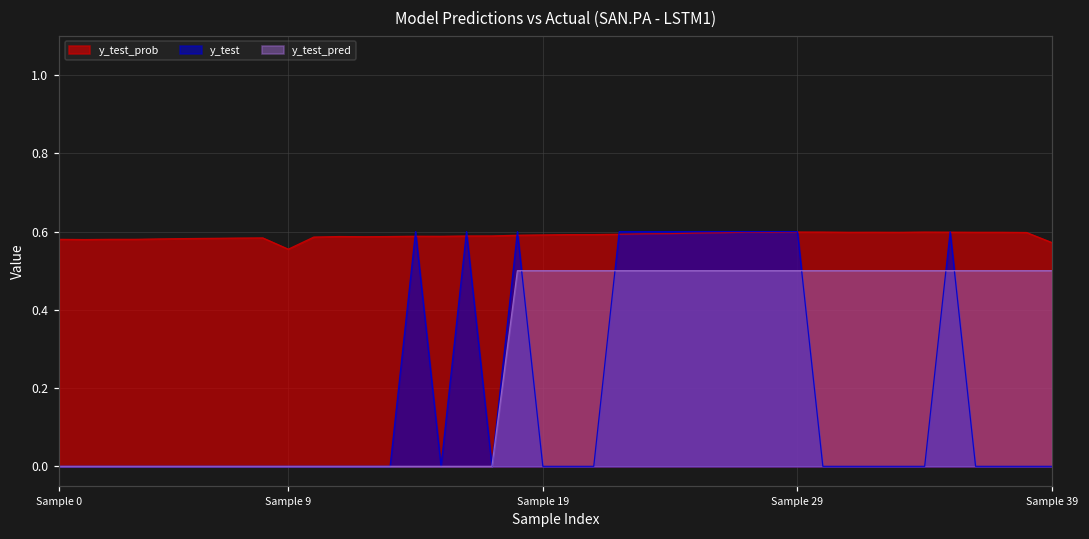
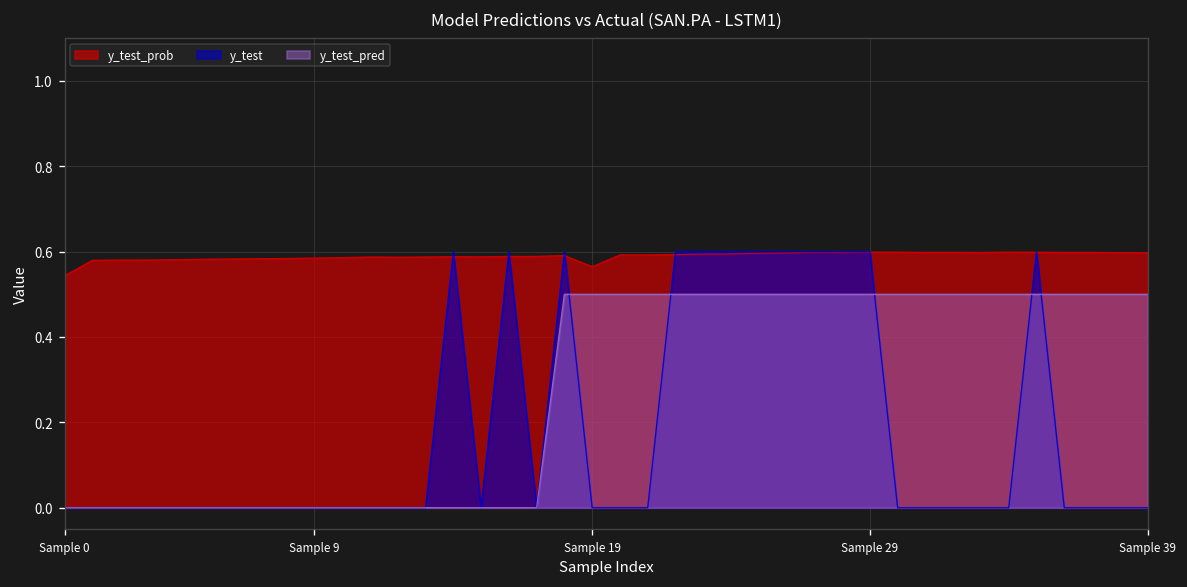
y_test_prob, Sample 0: 0.58 -> 0.54
y_test_prob, Sample 9: 0.56 -> 0.58
y_test_prob, Sample 19: 0.59 -> 0.56
y_test_prob, Sample 39: 0.57 -> 0.60
